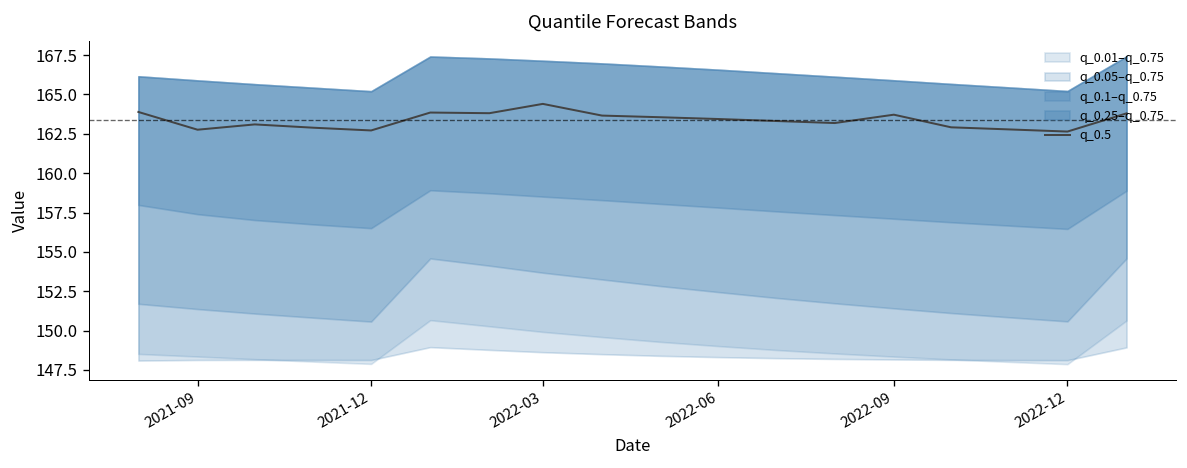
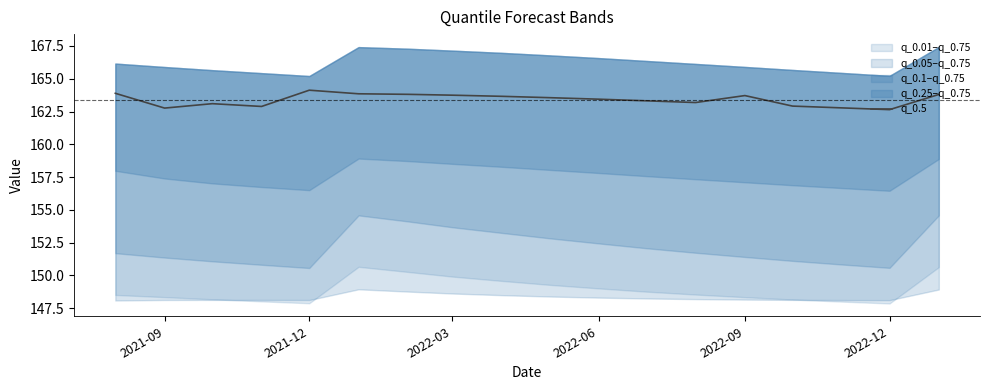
q_0.5, 2021-12: 162.7 -> 164.1
q_0.5, 2022-03: 164.4 -> 163.7
